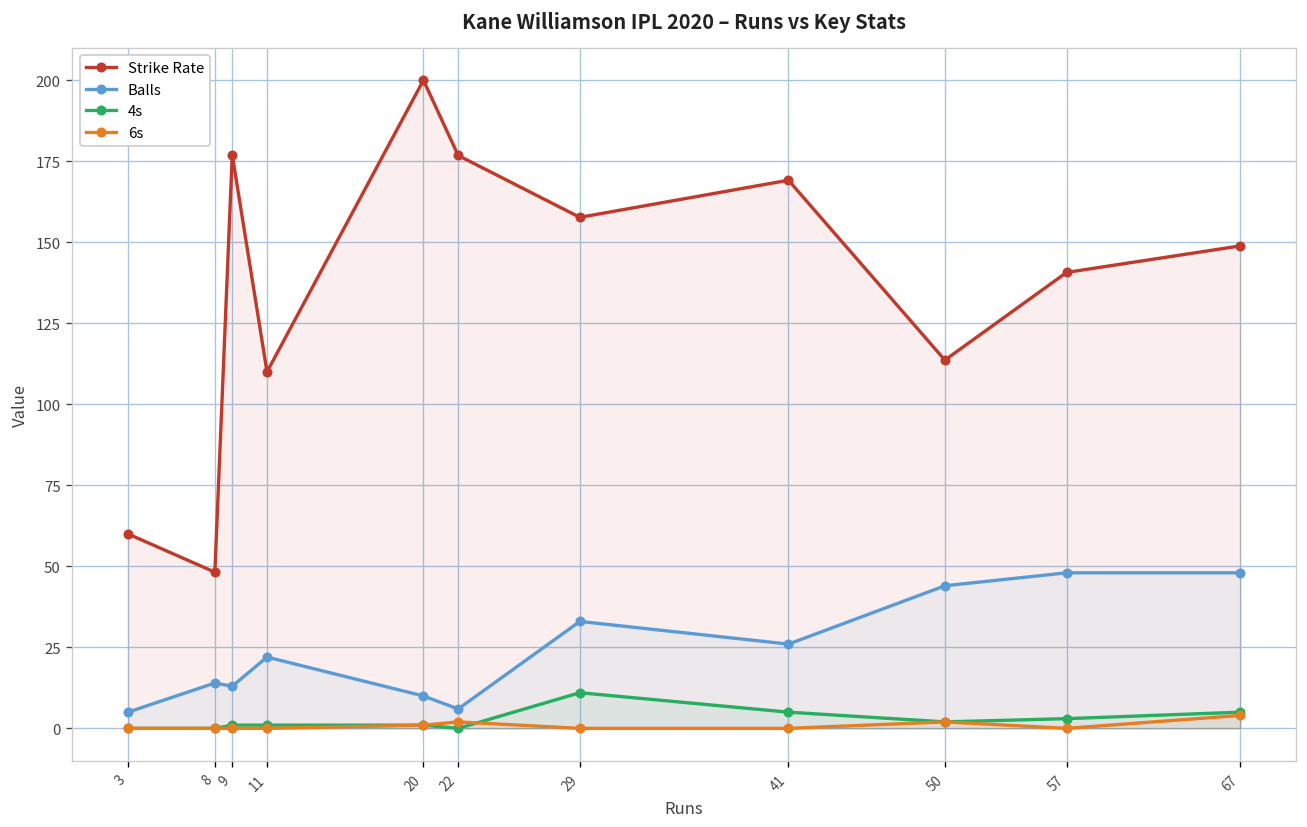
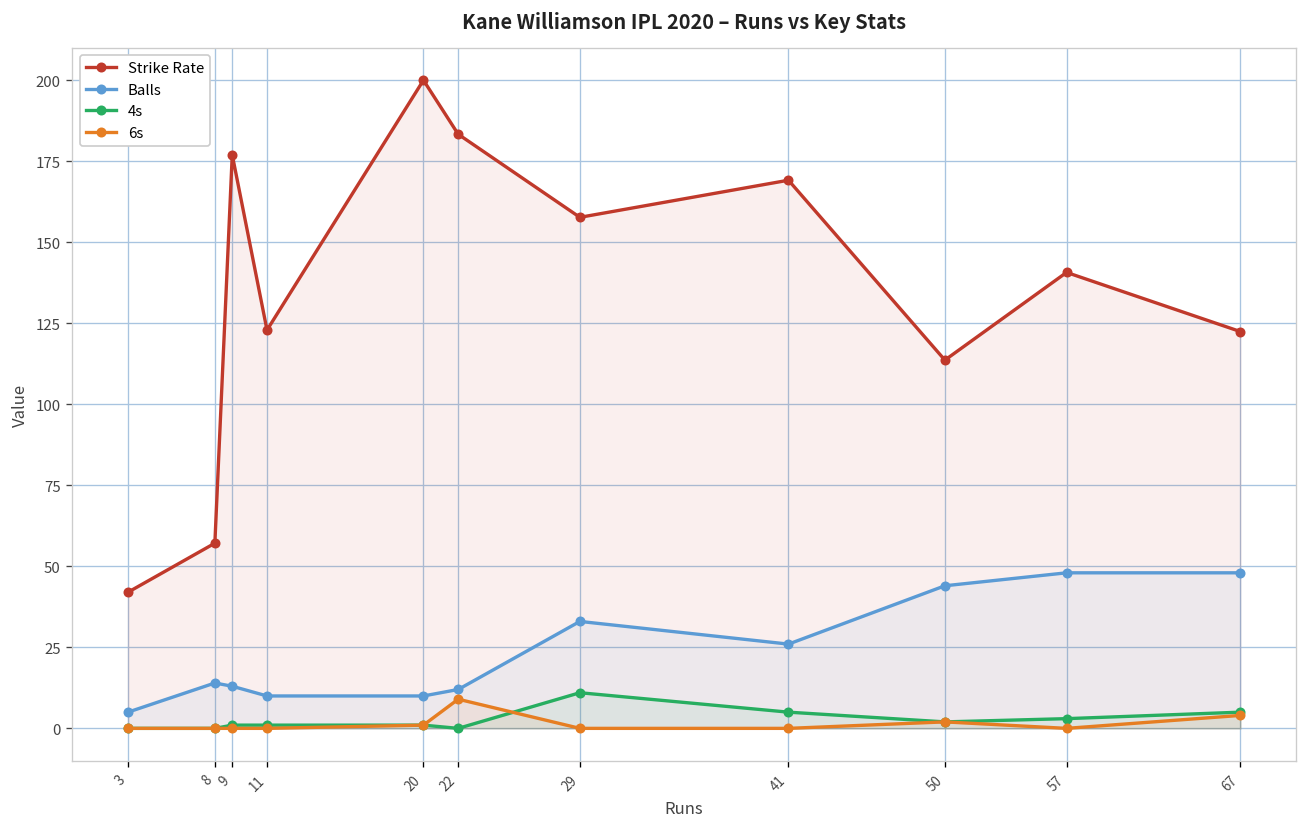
Strike Rate, 3: 60 -> 42
Strike Rate, 8: 48 -> 57
Strike Rate, 11: 110 -> 123
Balls, 11: 22 -> 10
Strike Rate, 22: 177 -> 183
Balls, 22: 6 -> 12
6s, 22: 2 -> 9
Strike Rate, 67: 149 -> 122
